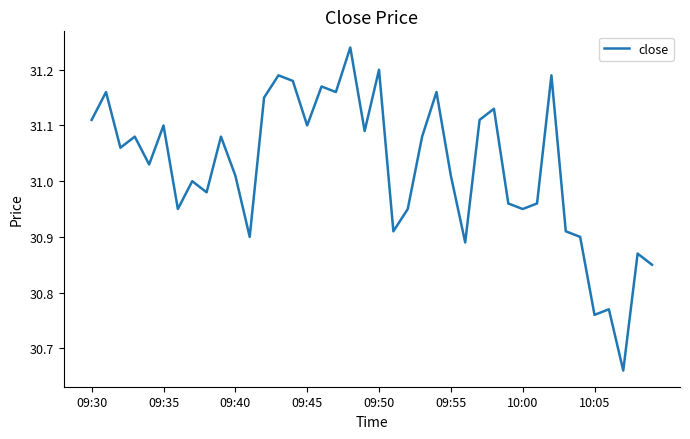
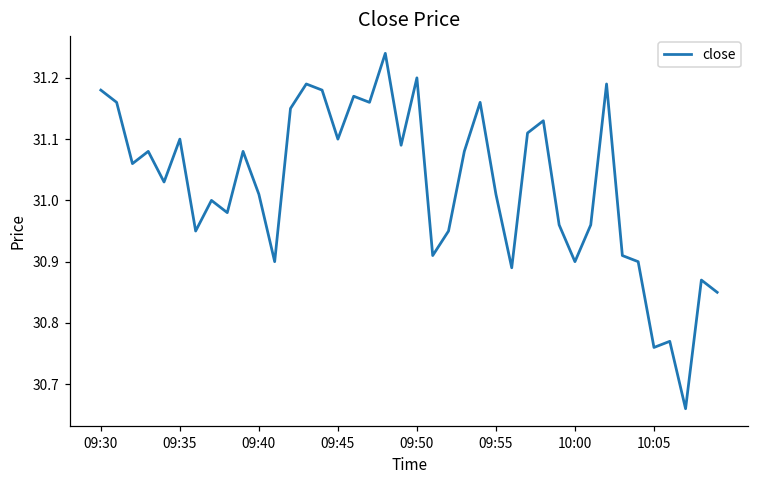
09:30: 31.11 -> 31.18
10:00: 30.95 -> 30.90
